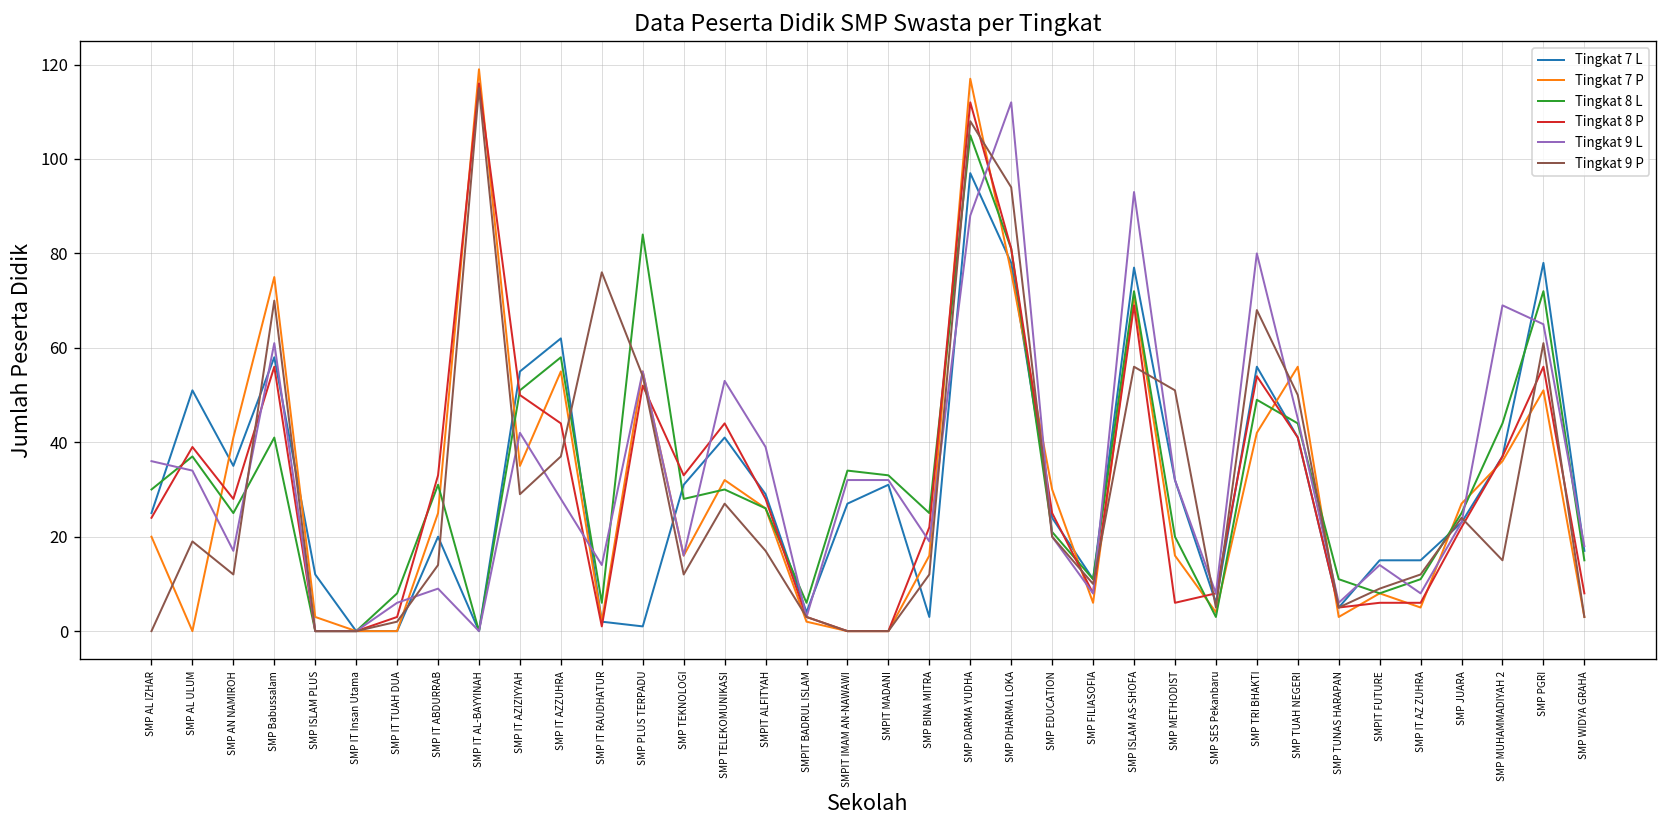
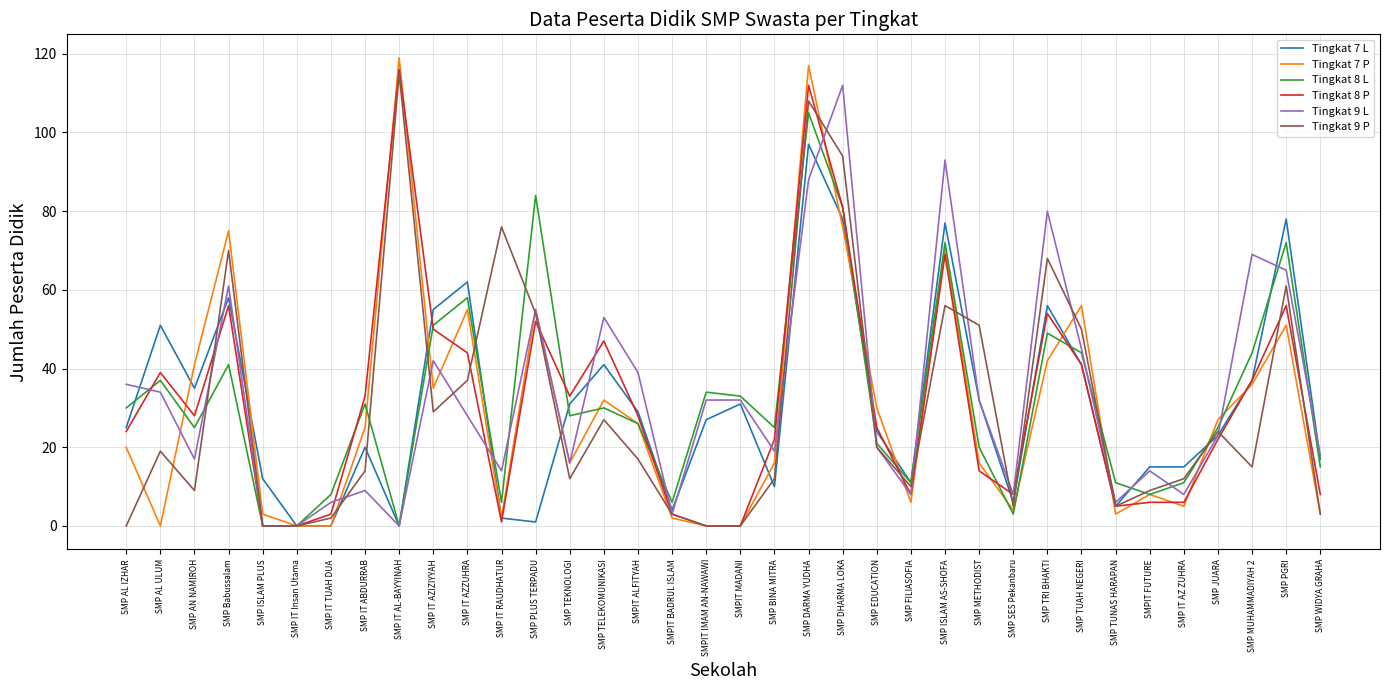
Tingkat 9 P, SMP AN NAMIROH: 12 -> 9
Tingkat 8 P, SMP TELEKOMUNIKASI: 44 -> 47
Tingkat 7 L, SMP BINA MITRA: 3 -> 10
Tingkat 8 P, SMP METHODIST: 6 -> 14
